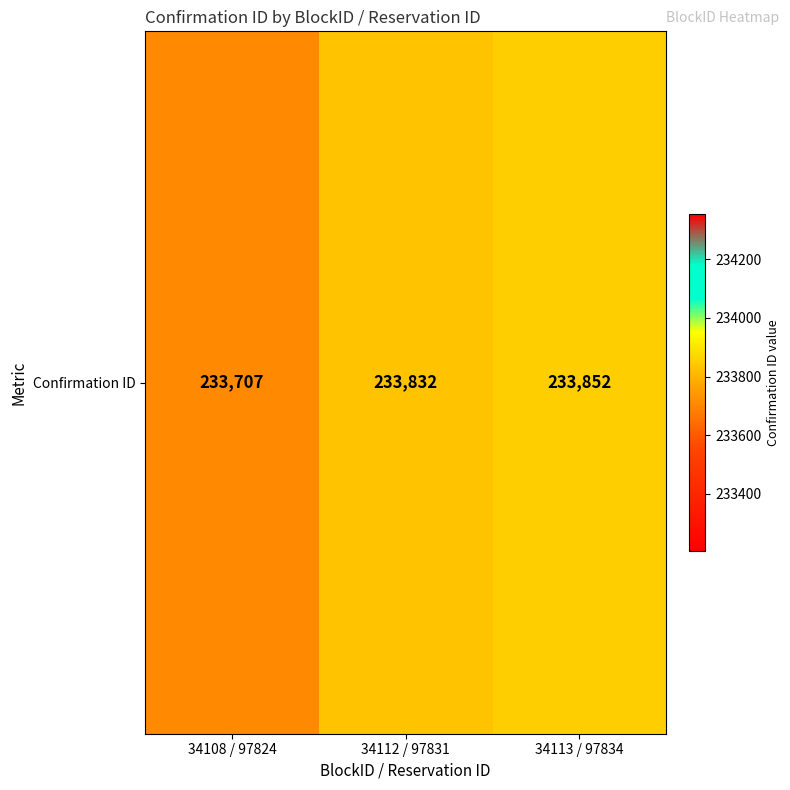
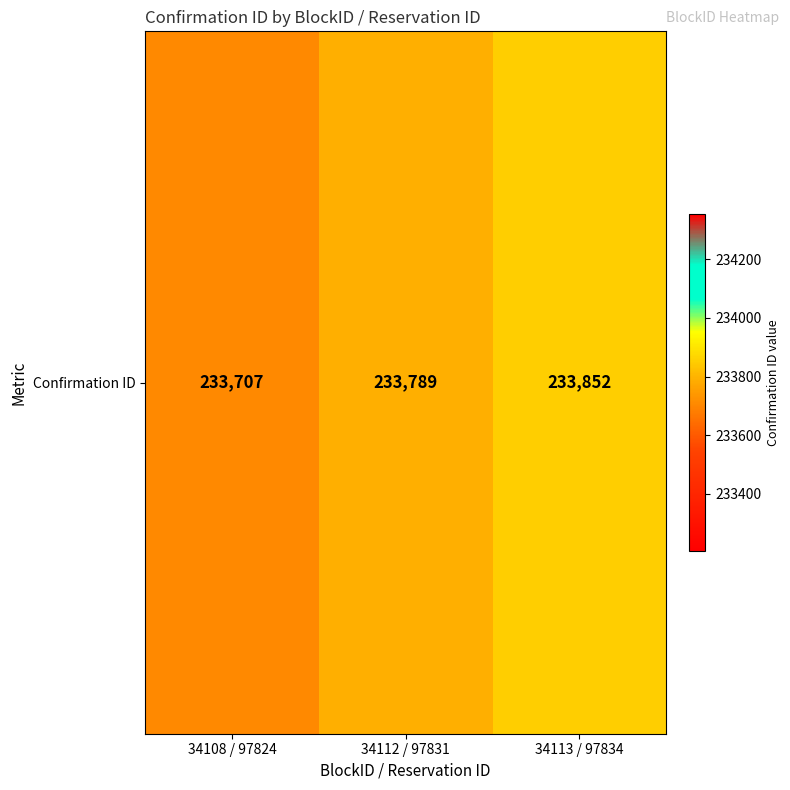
Confirmation ID, 34112 / 97831: 233,832 -> 233,789
